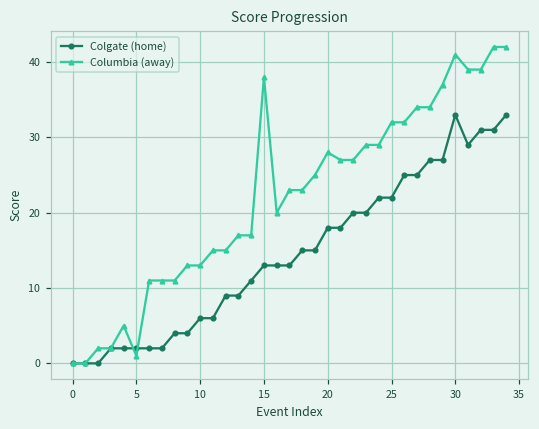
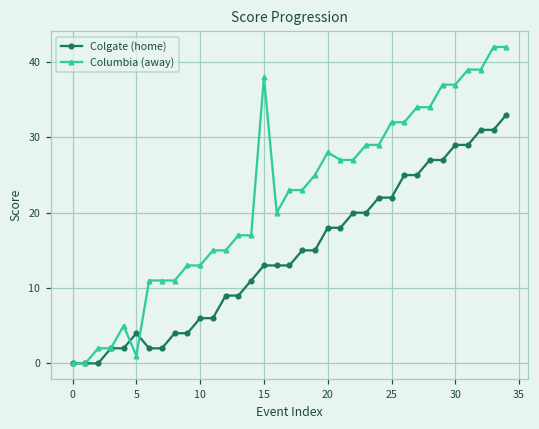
Colgate (home), 5: 2 -> 4
Colgate (home), 30: 33 -> 29
Columbia (away), 30: 41 -> 37
